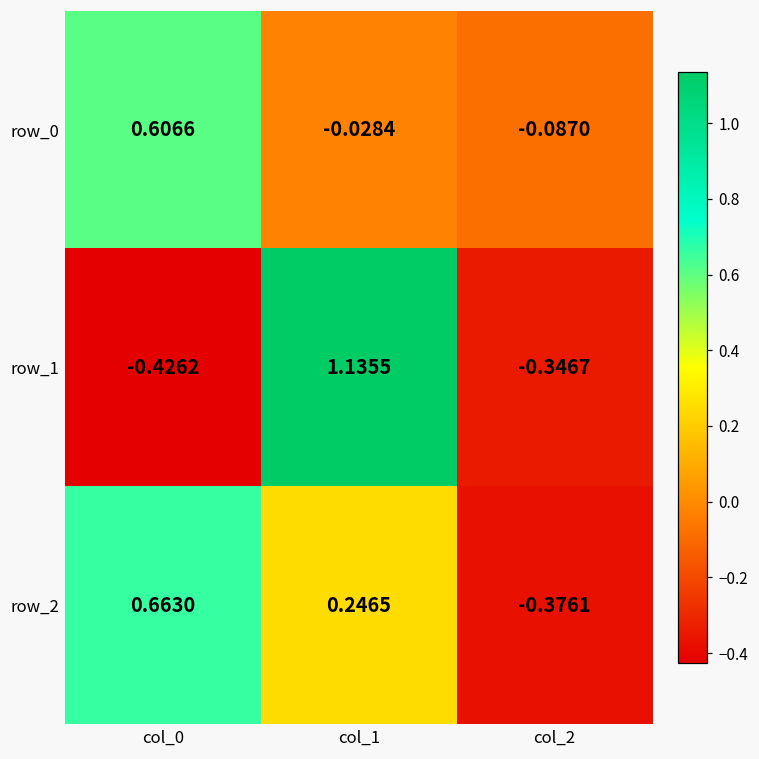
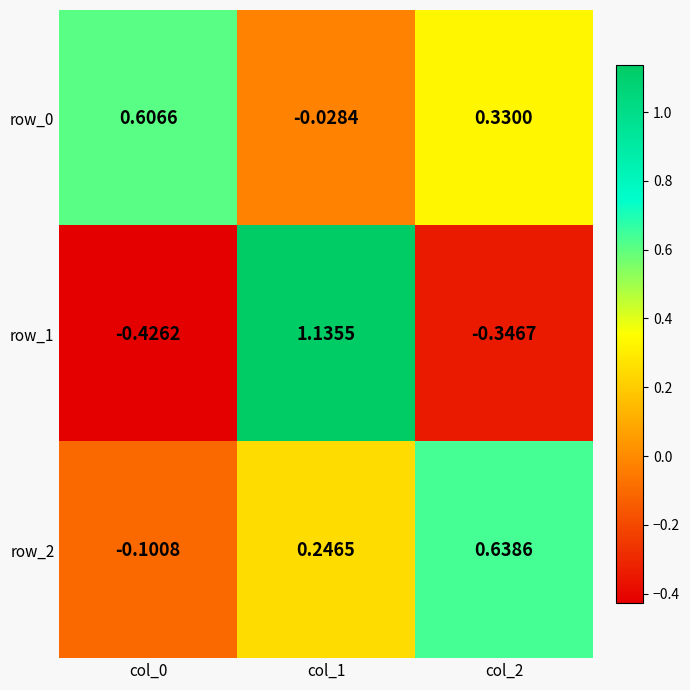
row_0, col_2: -0.0870 -> 0.3300
row_2, col_0: 0.6630 -> -0.1008
row_2, col_2: -0.3761 -> 0.6386
